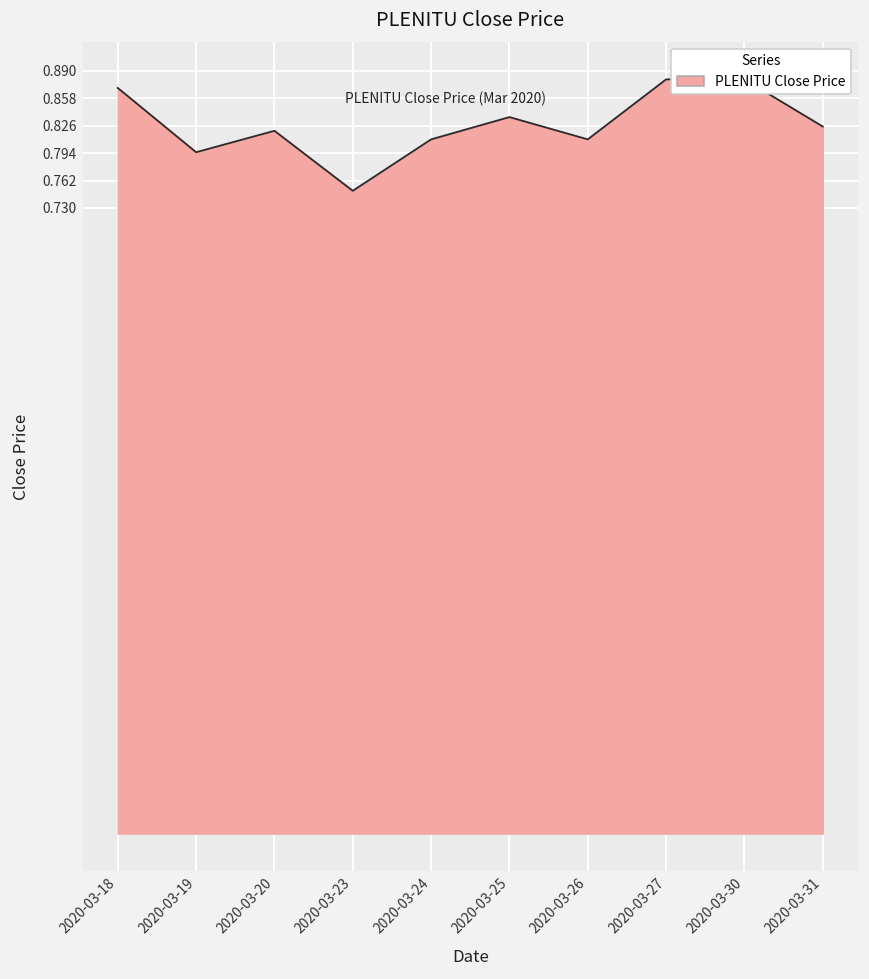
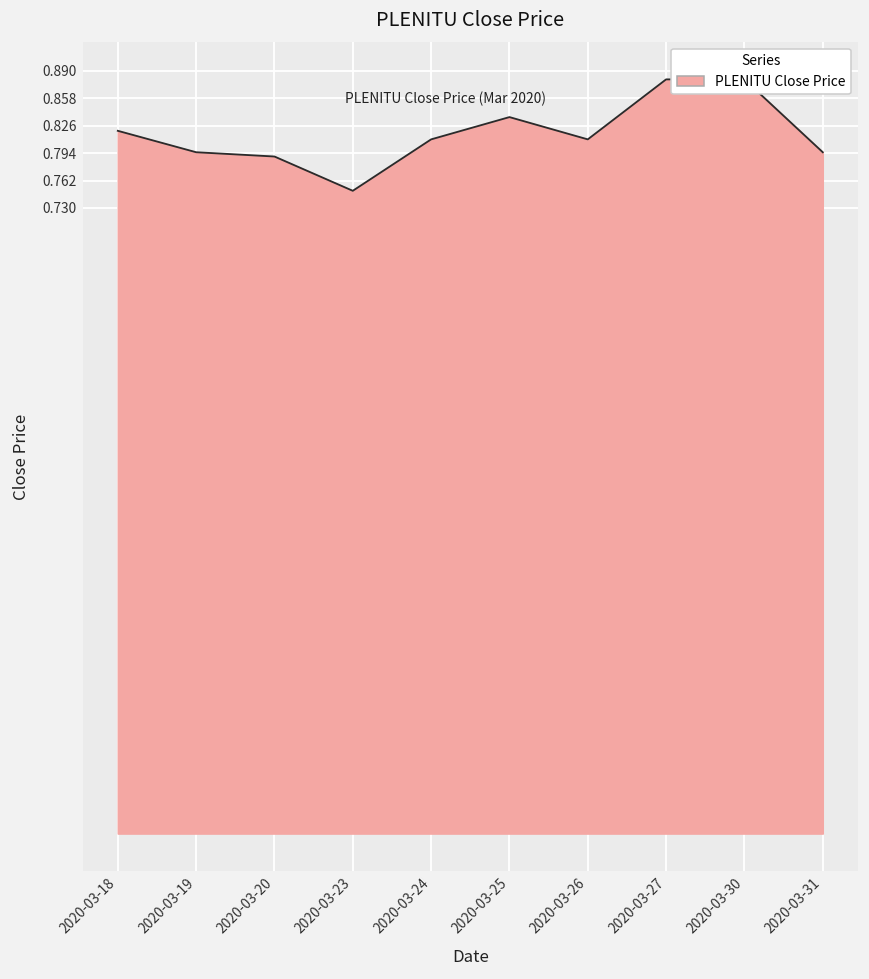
2020-03-18: 0.87 -> 0.82
2020-03-20: 0.82 -> 0.79
2020-03-31: 0.83 -> 0.80
